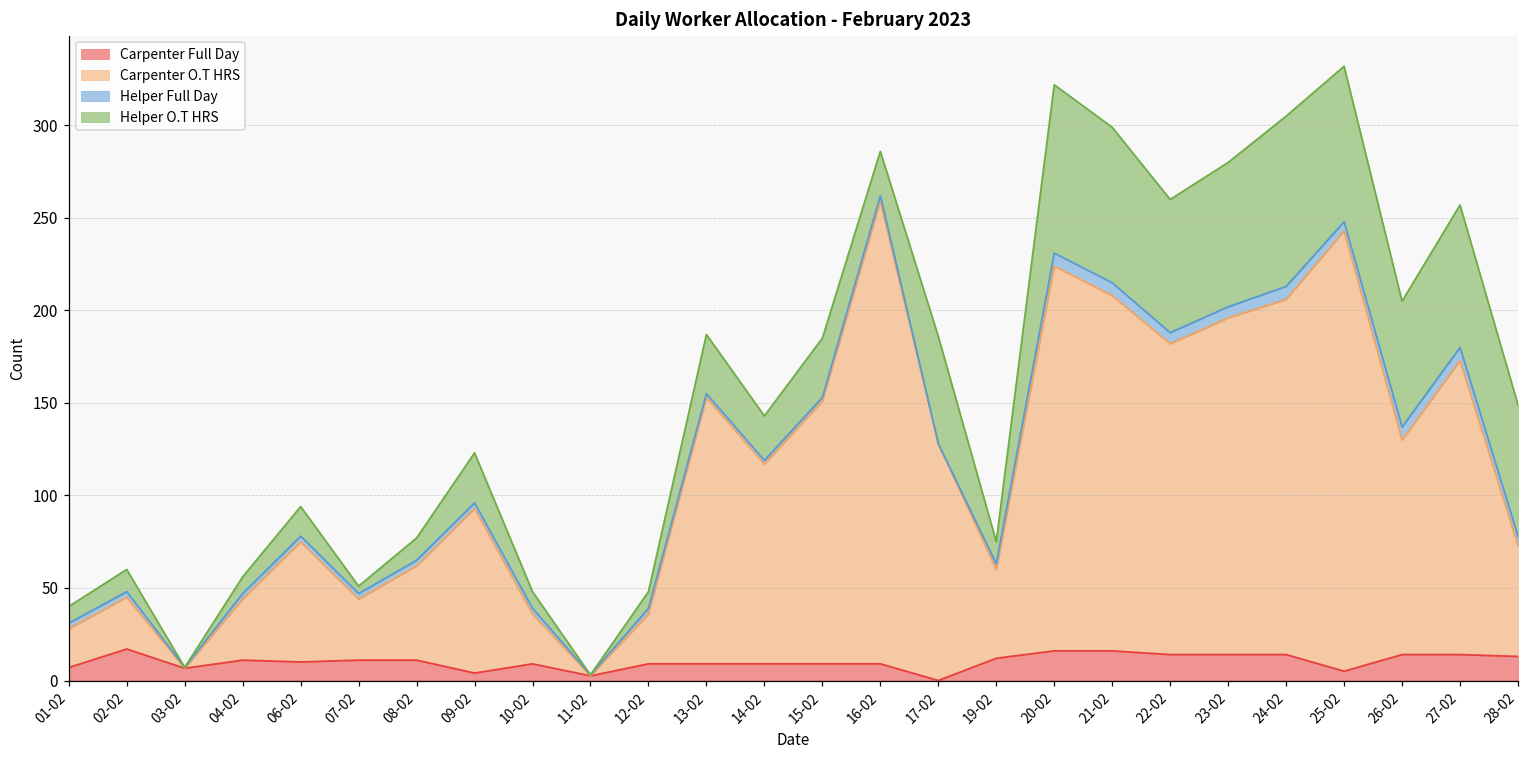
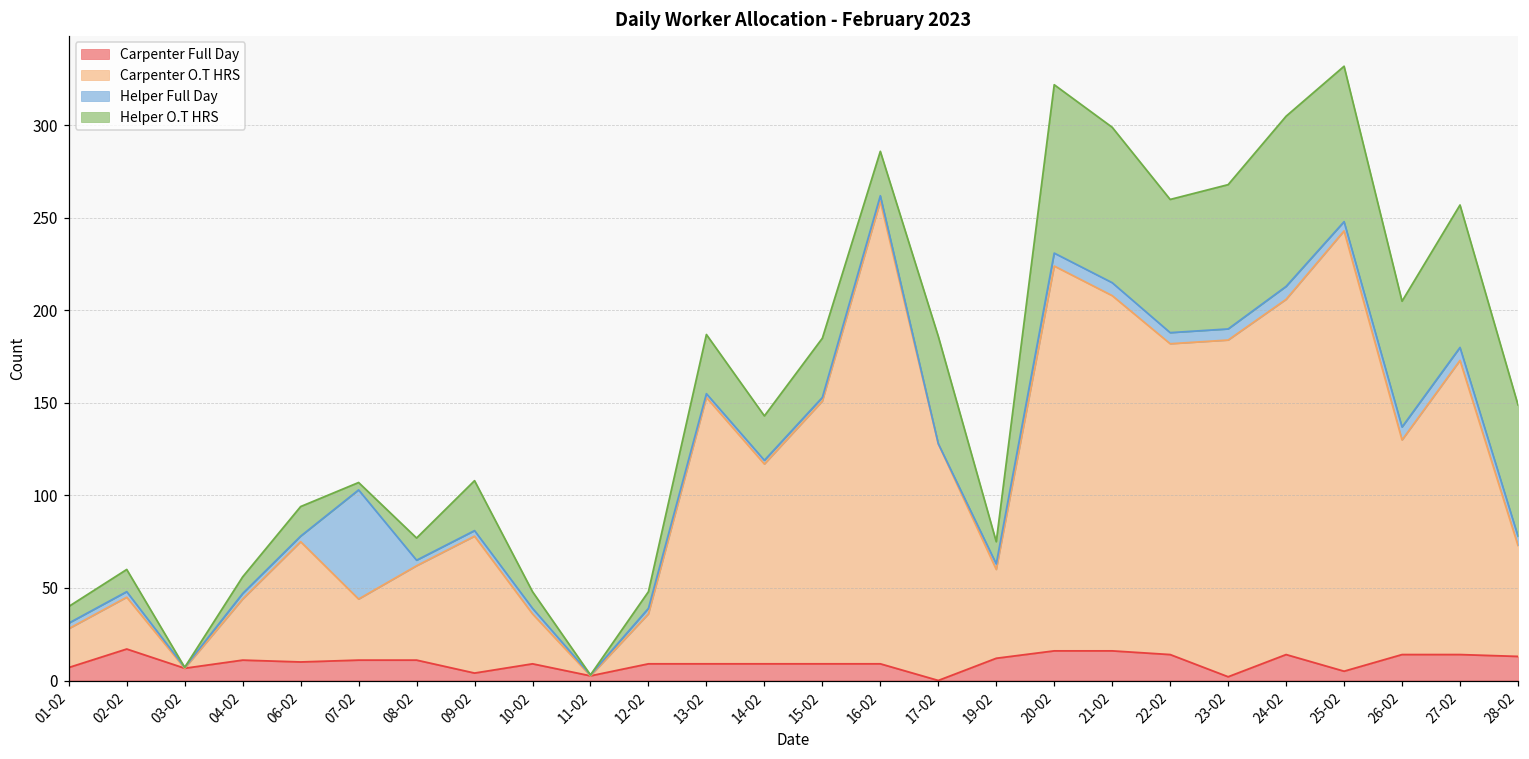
Helper Full Day, 07-02: 3 -> 59
Carpenter O.T HRS, 09-02: 89 -> 74
Carpenter Full Day, 23-02: 14 -> 2
